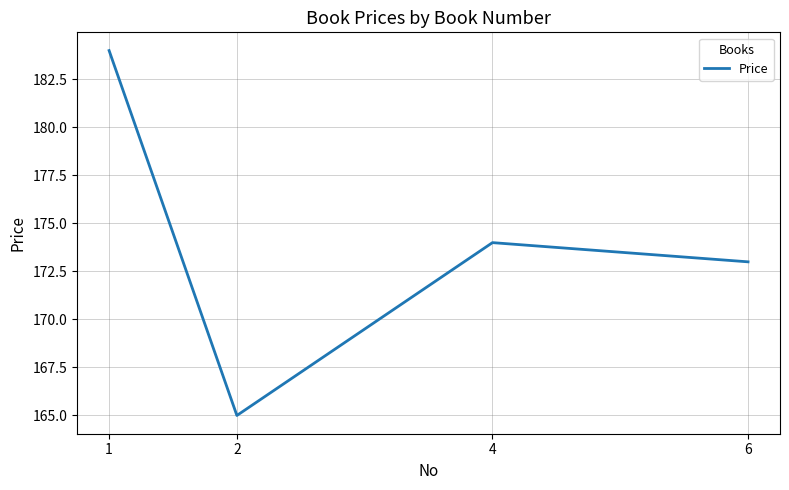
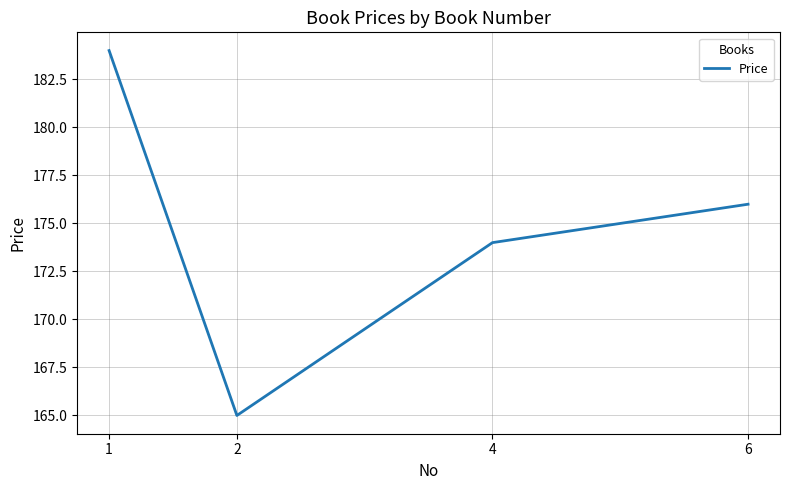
6: 173 -> 176
